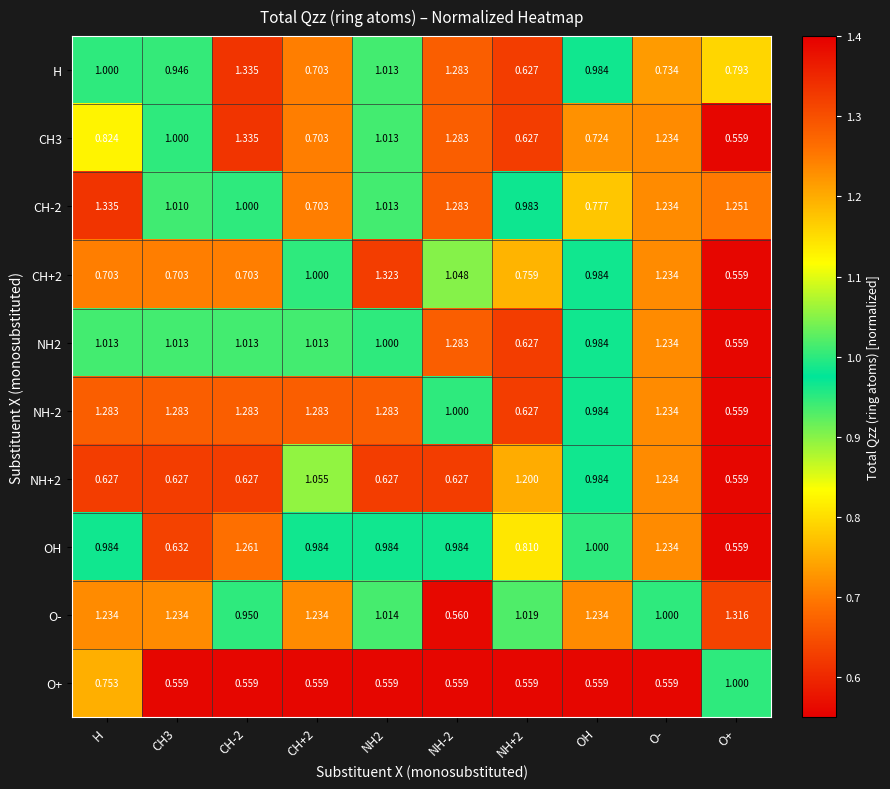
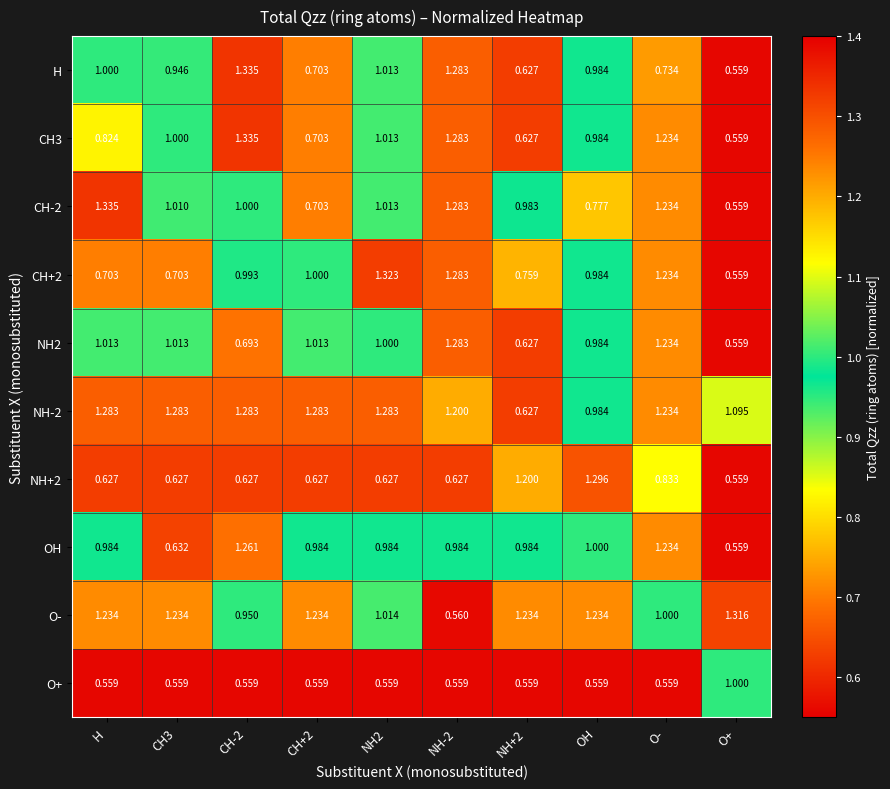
H, O+: 0.793 -> 0.559
CH3, OH: 0.724 -> 0.984
CH-2, O+: 1.251 -> 0.559
CH+2, CH-2: 0.703 -> 0.993
CH+2, NH-2: 1.048 -> 1.283
NH2, CH-2: 1.013 -> 0.693
NH-2, NH-2: 1.000 -> 1.200
NH-2, O+: 0.559 -> 1.095
NH+2, CH+2: 1.055 -> 0.627
NH+2, OH: 0.984 -> 1.296
NH+2, O-: 1.234 -> 0.833
OH, NH+2: 0.810 -> 0.984
O-, NH+2: 1.019 -> 1.234
O+, H: 0.753 -> 0.559
